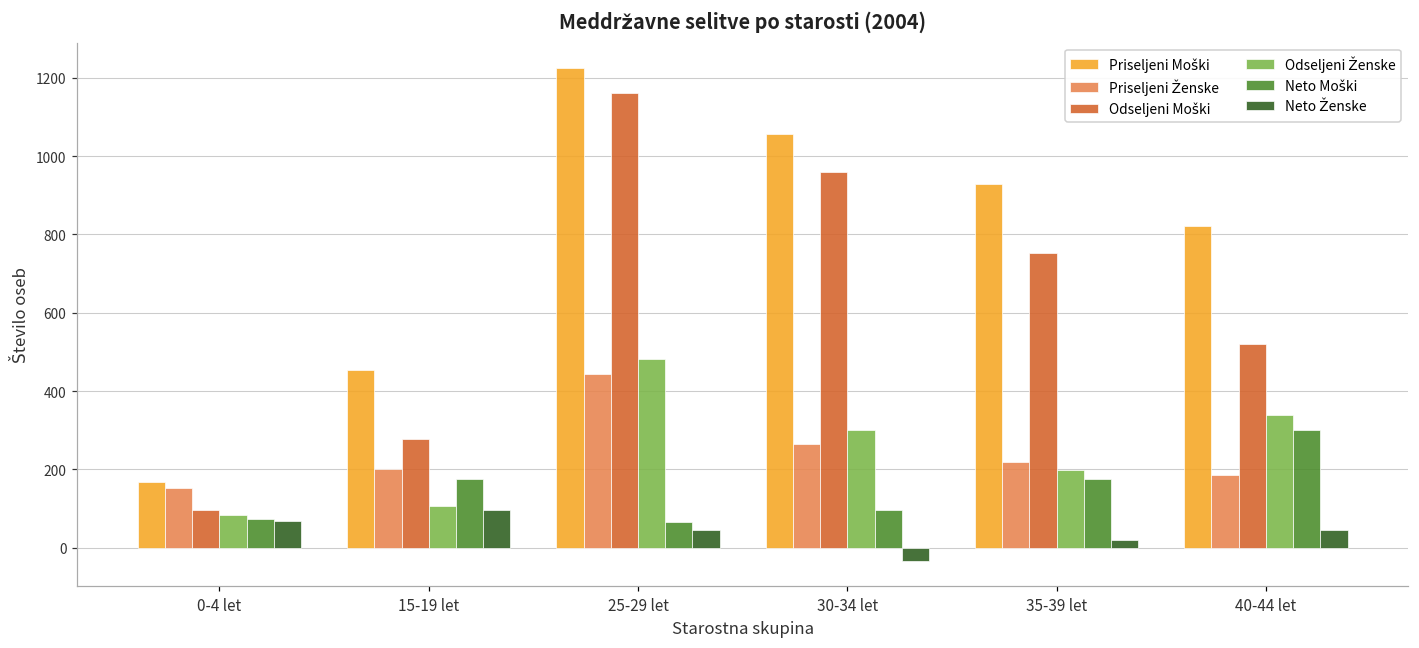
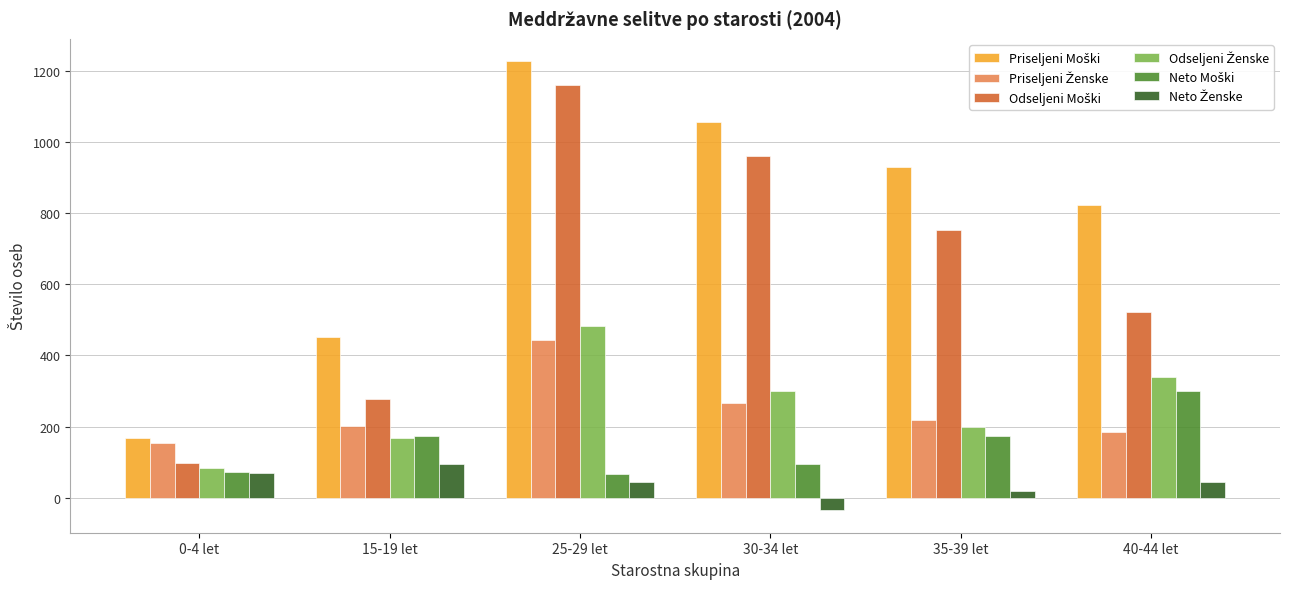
Odseljeni Ženske, 15-19 let: 110 -> 170
